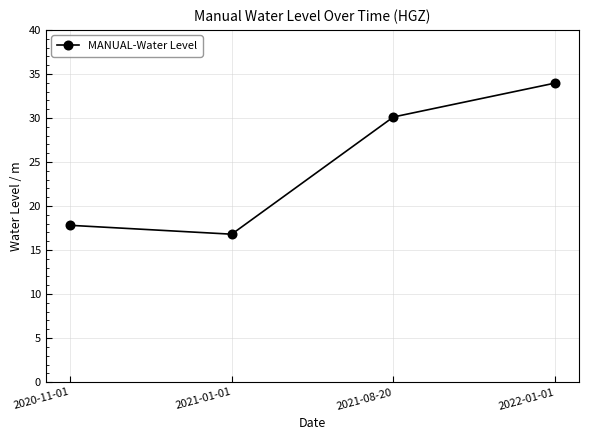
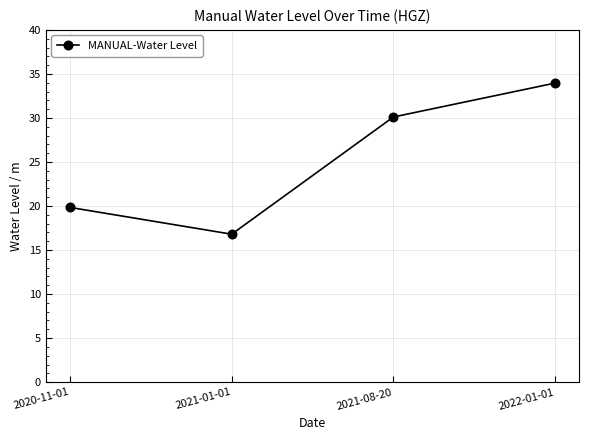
2020-11-01: 18 -> 20
